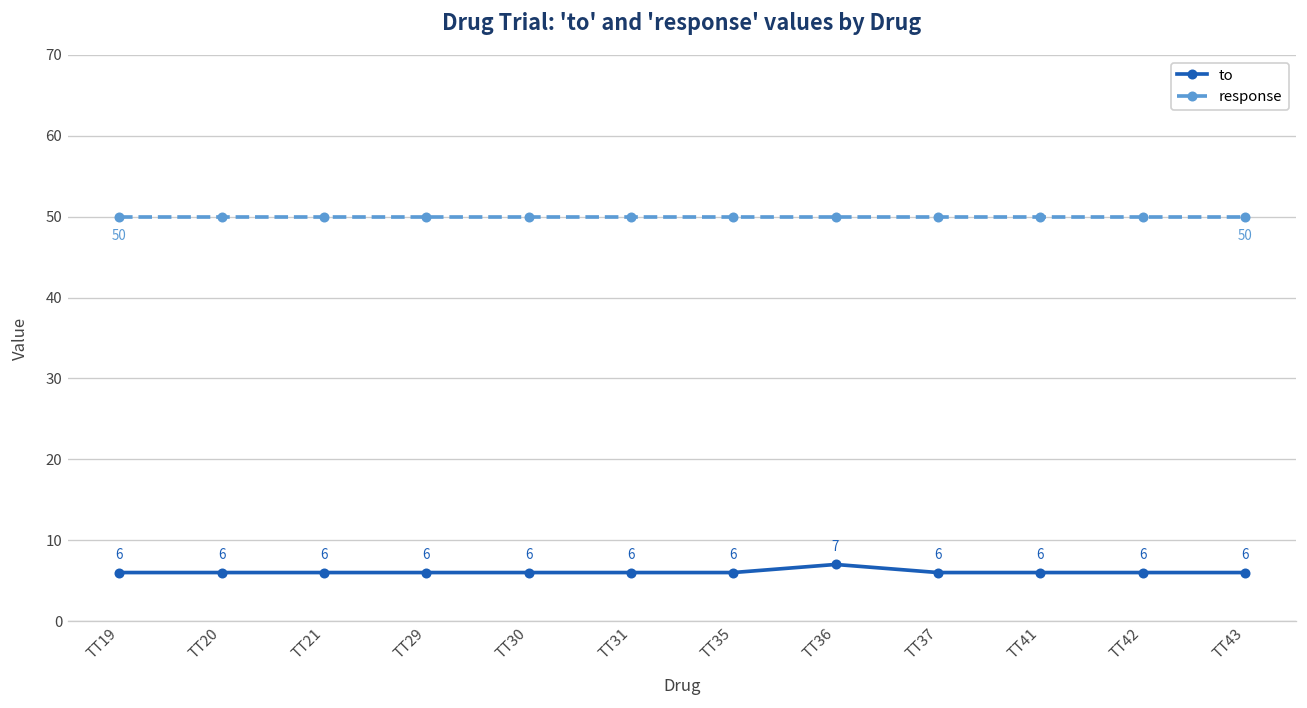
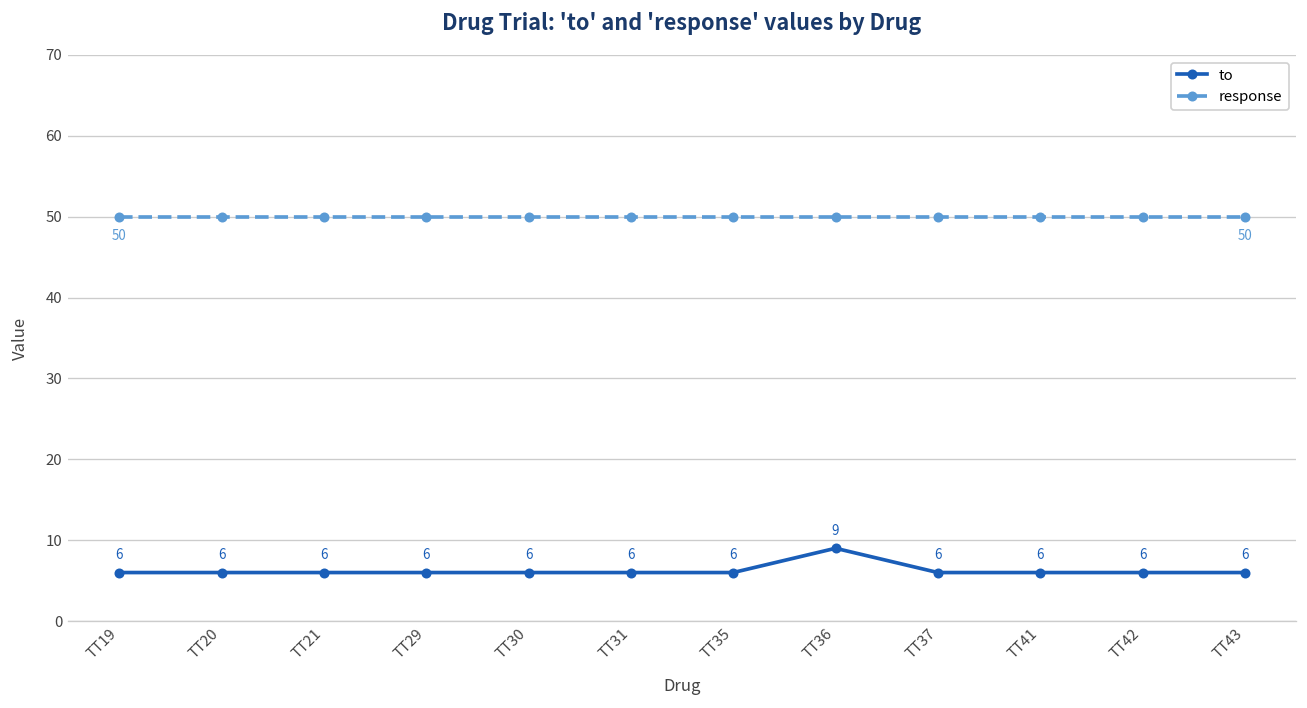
to, TT36: 7 -> 9
